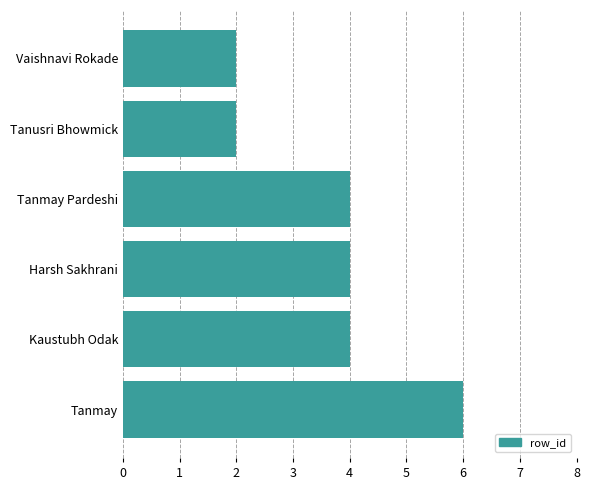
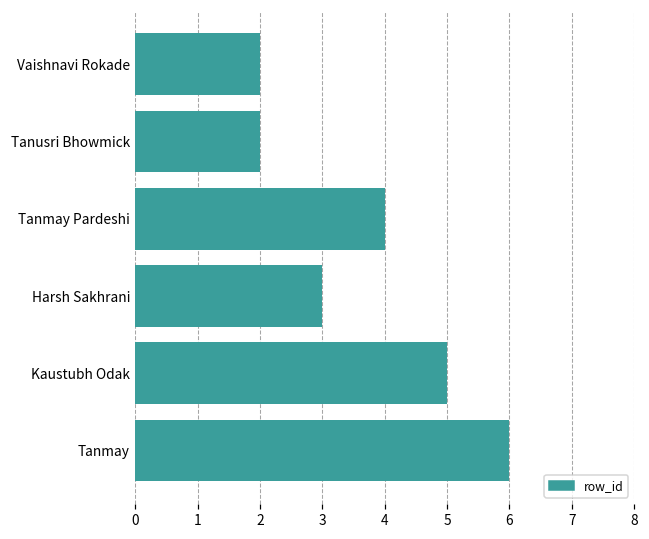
Harsh Sakhrani: 4 -> 3
Kaustubh Odak: 4 -> 5
